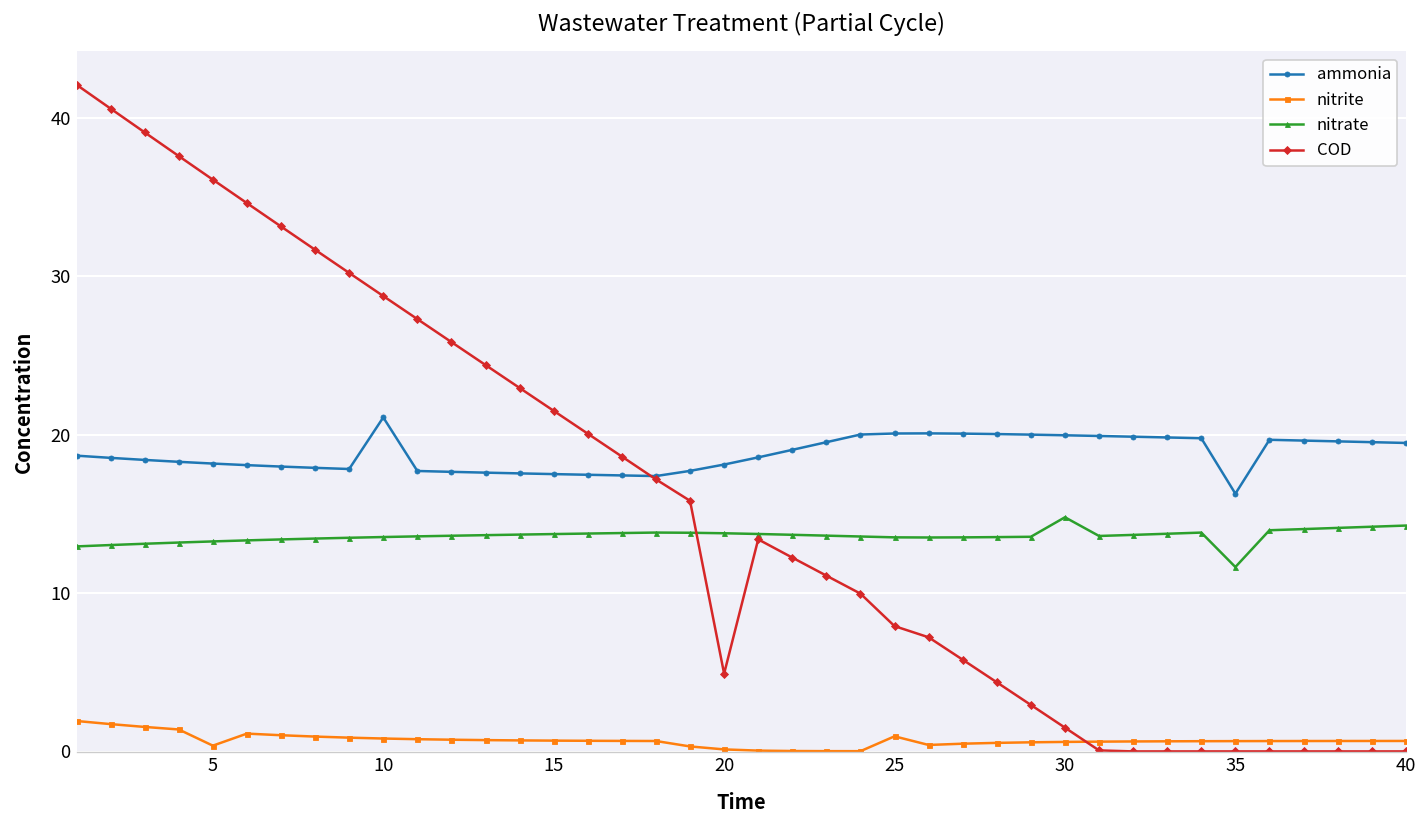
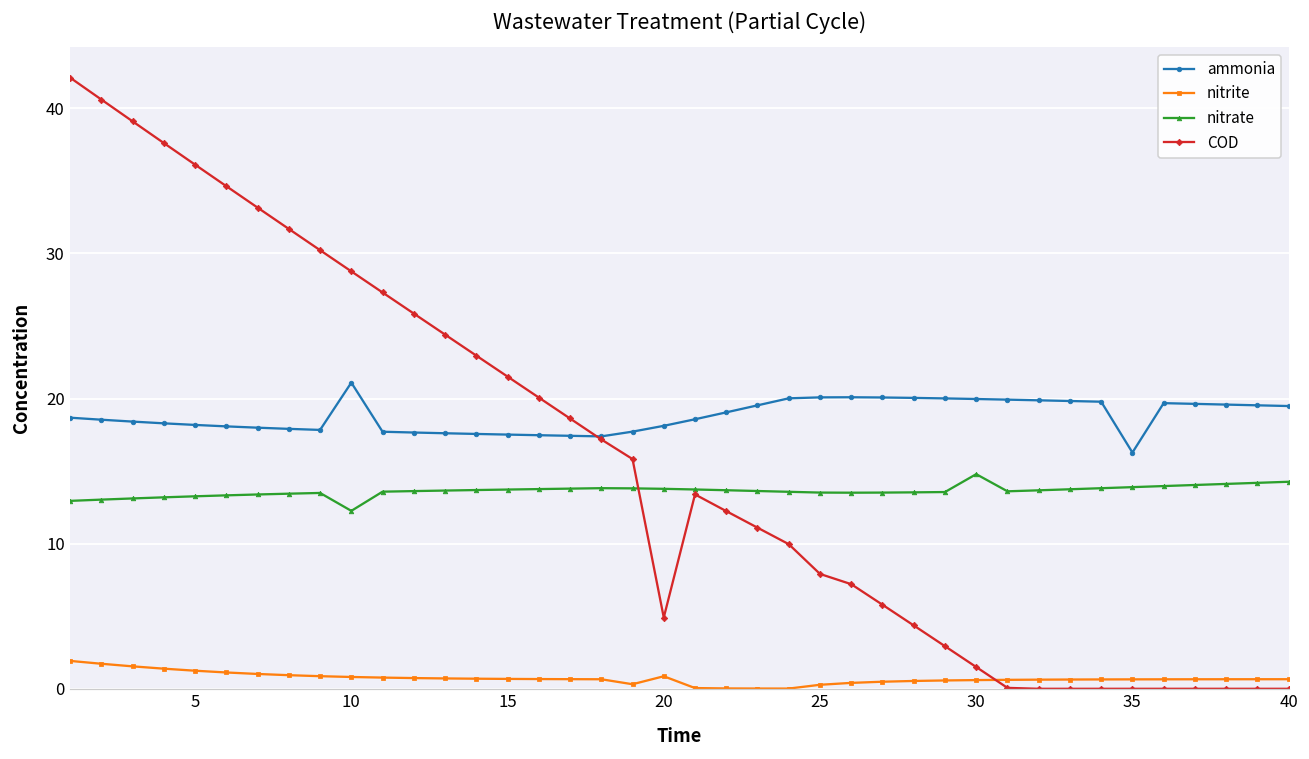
nitrite, 5: 0.4 -> 1.3
nitrate, 10: 13.5 -> 12.3
nitrite, 20: 0.1 -> 0.9
nitrite, 25: 1.0 -> 0.3
nitrate, 35: 11.6 -> 13.9
